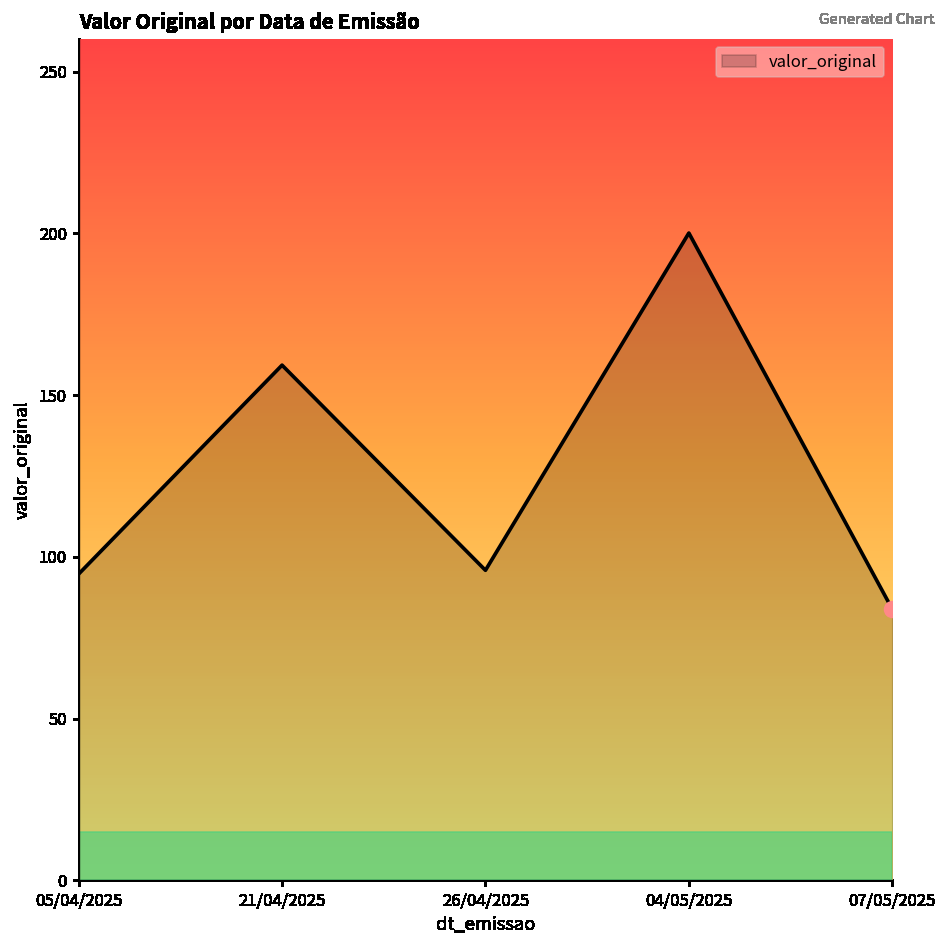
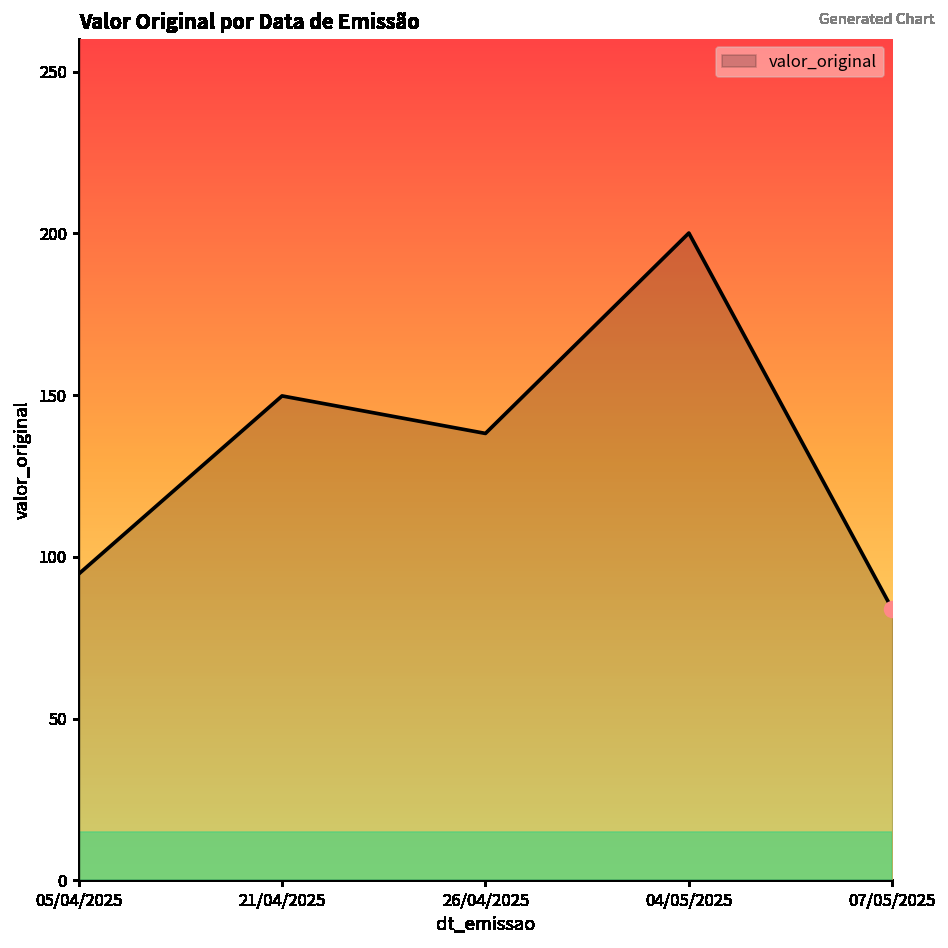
valor_original, 21/04/2025: 159 -> 150
valor_original, 26/04/2025: 96 -> 138
